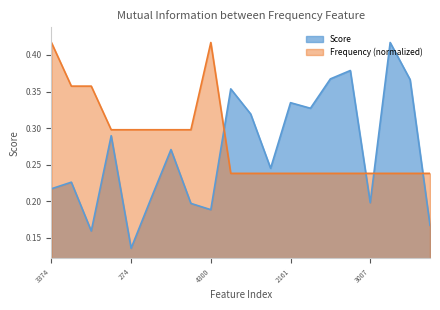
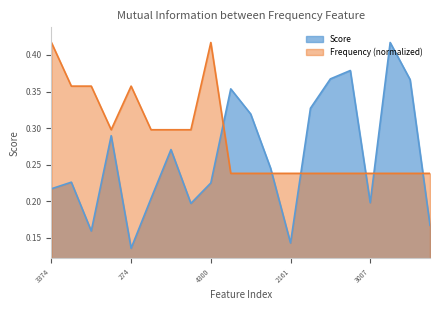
Frequency (normalized), 274: 0.30 -> 0.36
Score, 4300: 0.19 -> 0.23
Score, 2161: 0.33 -> 0.14
